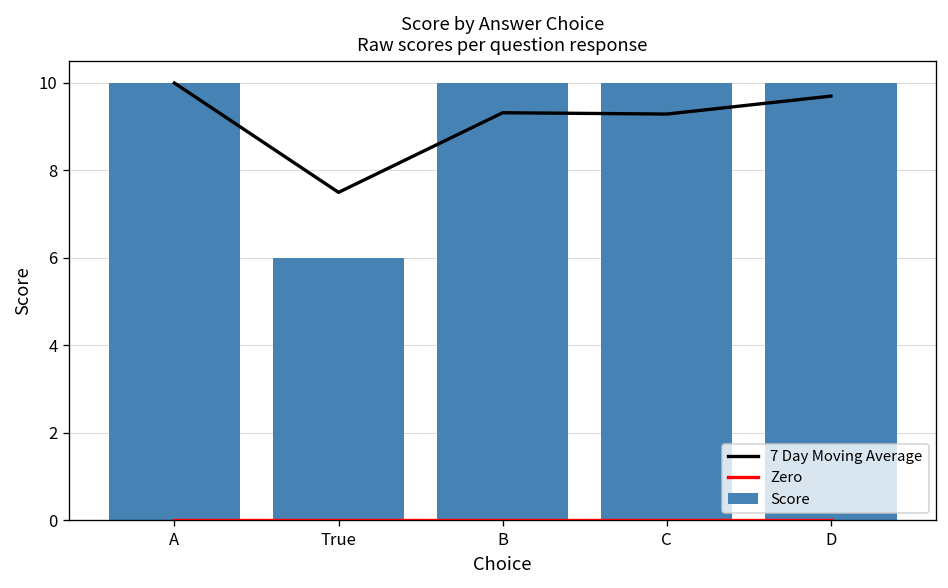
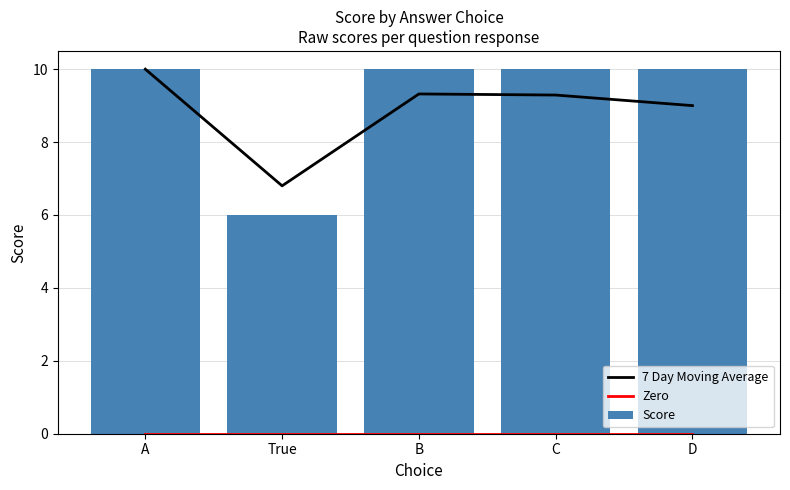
7 Day Moving Average, True: 7.5 -> 6.8
7 Day Moving Average, D: 9.7 -> 9.0
